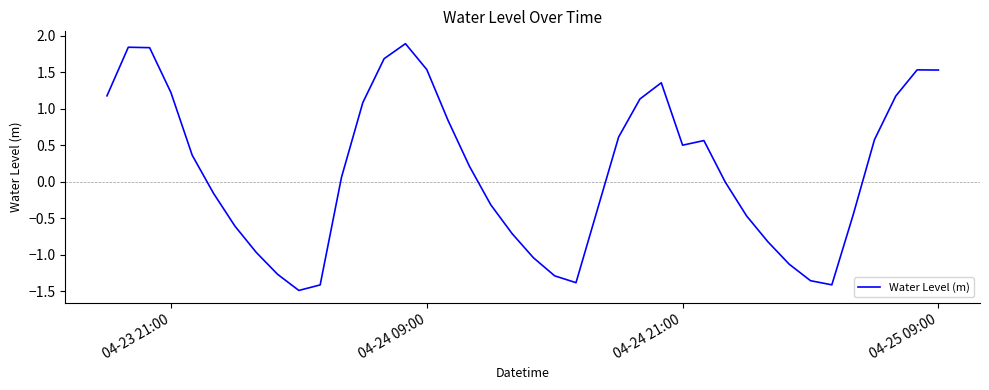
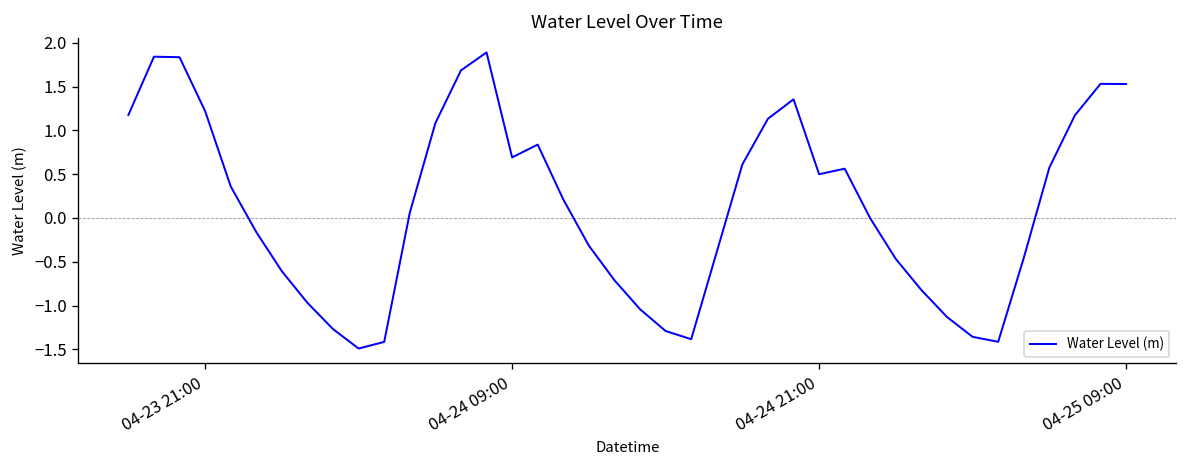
04-24 09:00: 1.5 -> 0.7
